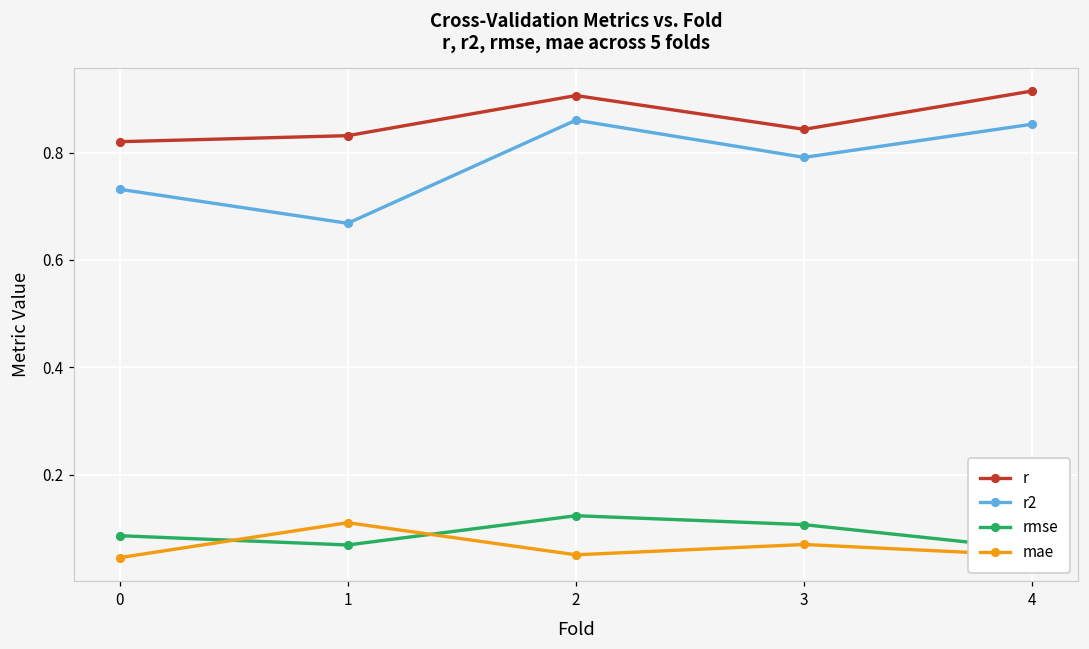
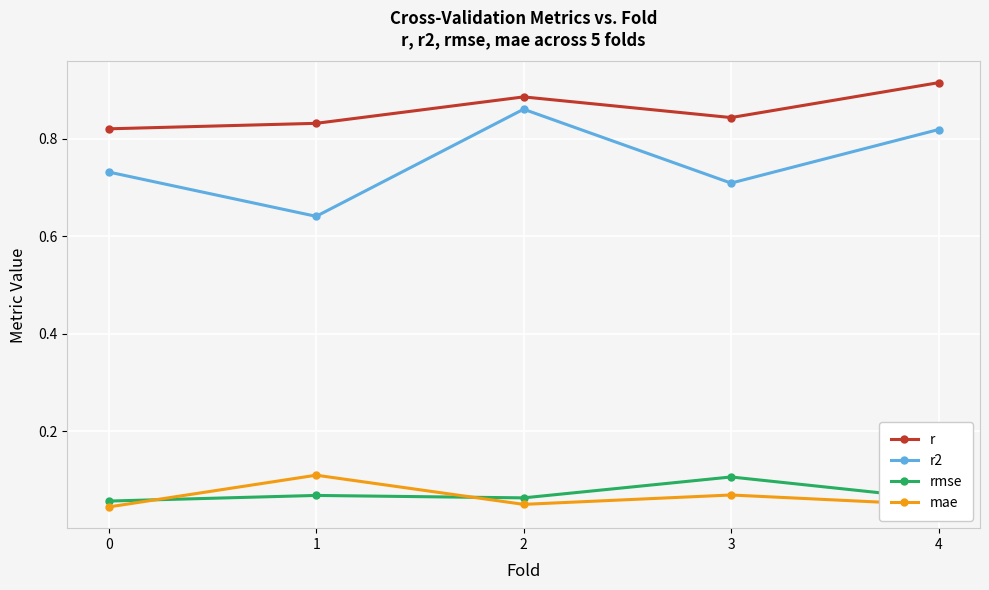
rmse, 0: 0.09 -> 0.06
r2, 1: 0.67 -> 0.64
r, 2: 0.91 -> 0.89
rmse, 2: 0.12 -> 0.06
r2, 3: 0.79 -> 0.71
r2, 4: 0.85 -> 0.82
